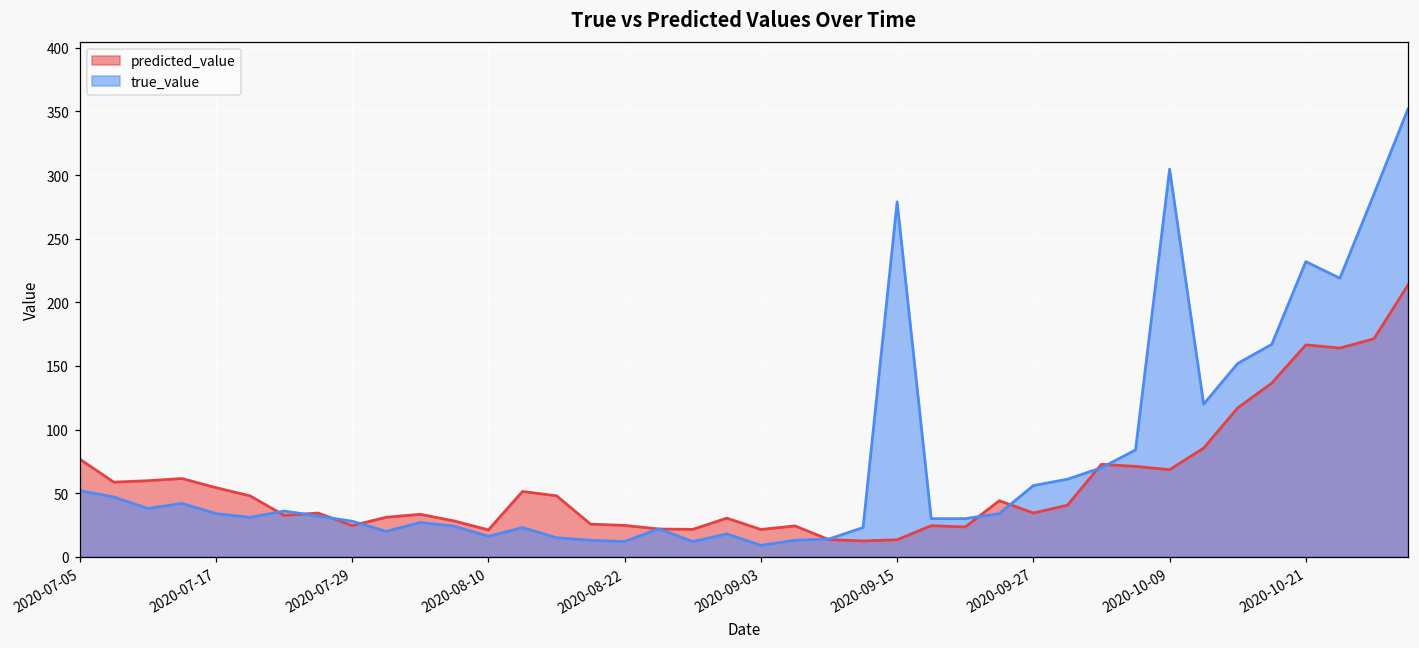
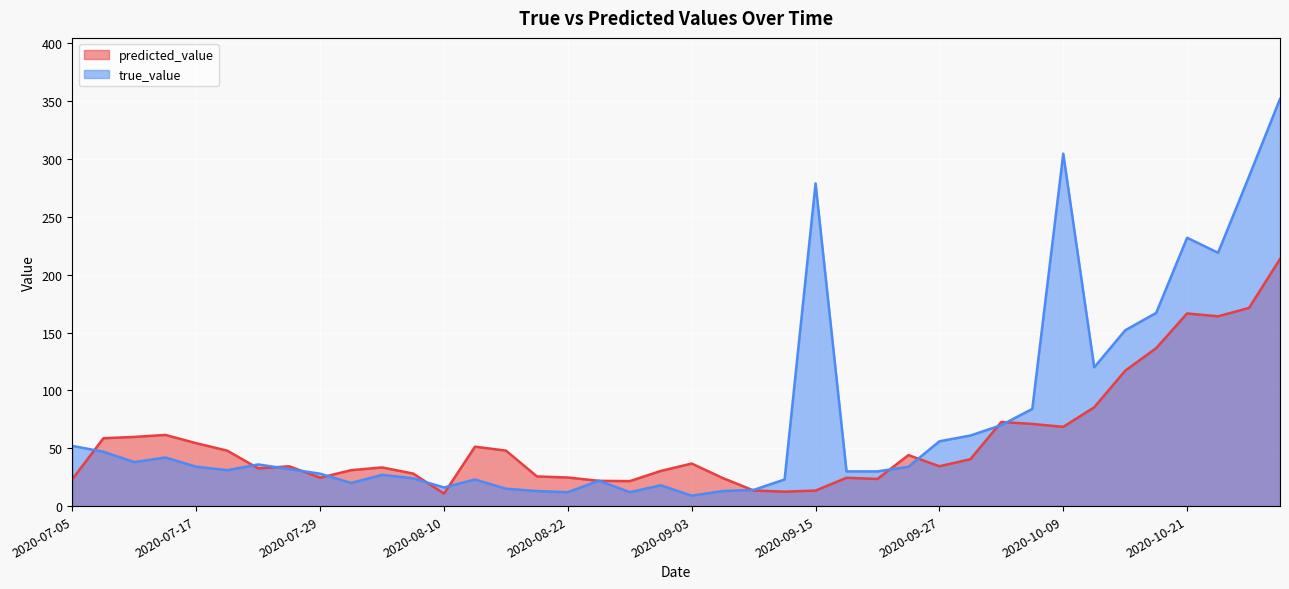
predicted_value, 2020-07-05: 77 -> 23
predicted_value, 2020-08-10: 21 -> 11
predicted_value, 2020-09-03: 22 -> 37
